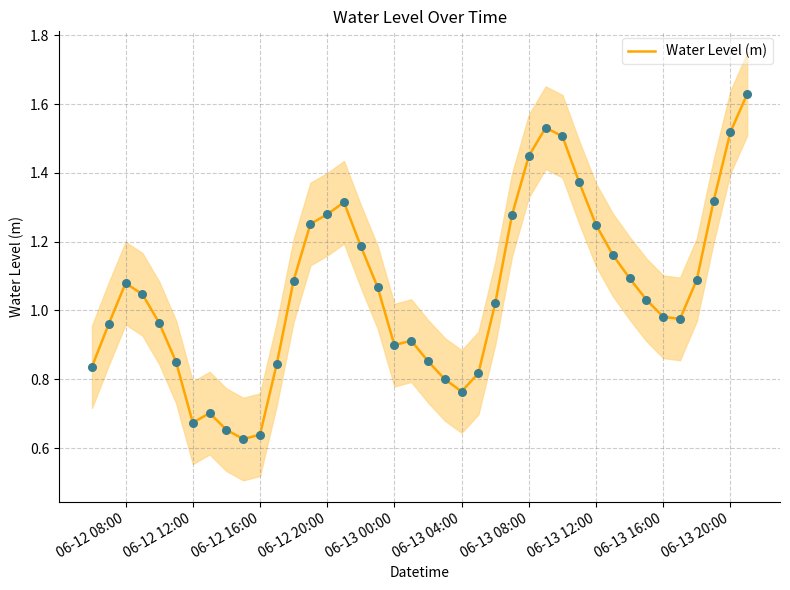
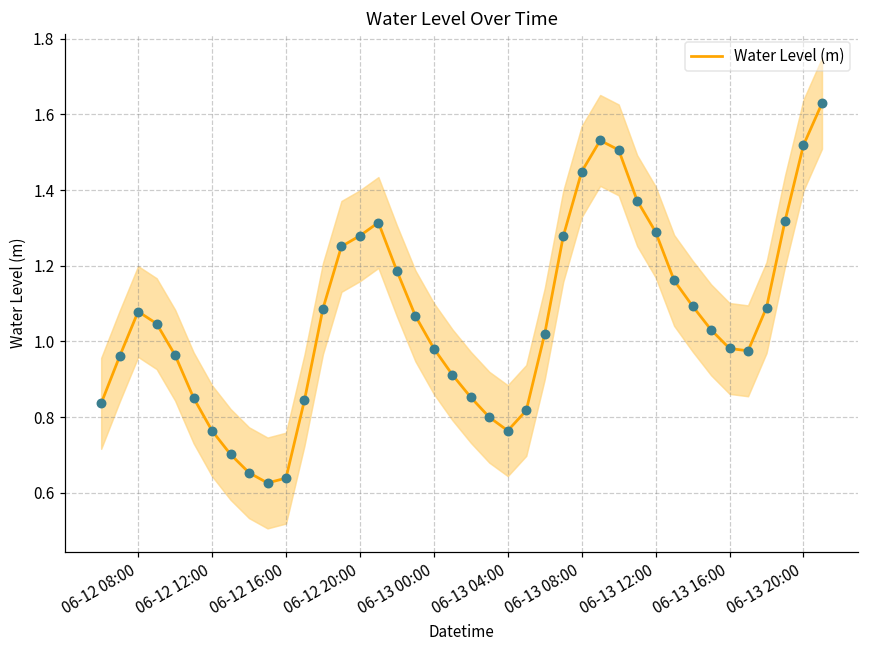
Water Level (m), 06-12 12:00: 0.67 -> 0.76
Water Level (m), 06-13 00:00: 0.90 -> 0.98
Water Level (m), 06-13 12:00: 1.25 -> 1.29
